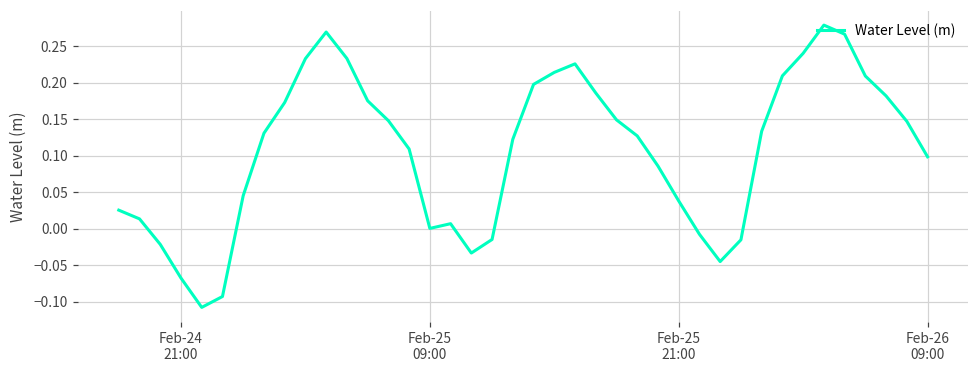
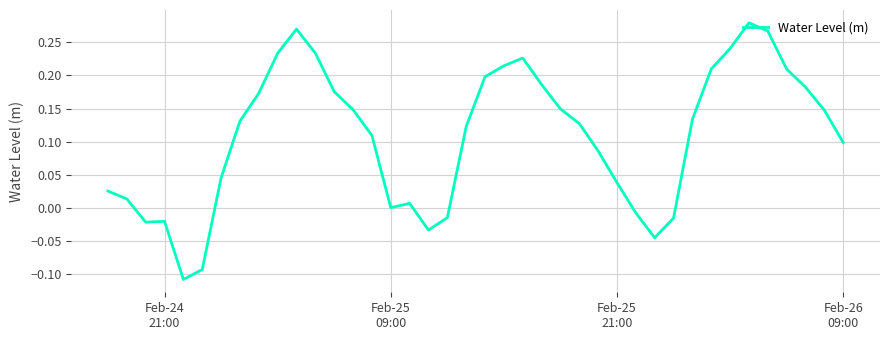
Feb-24 21:00: -0.07 -> -0.02
